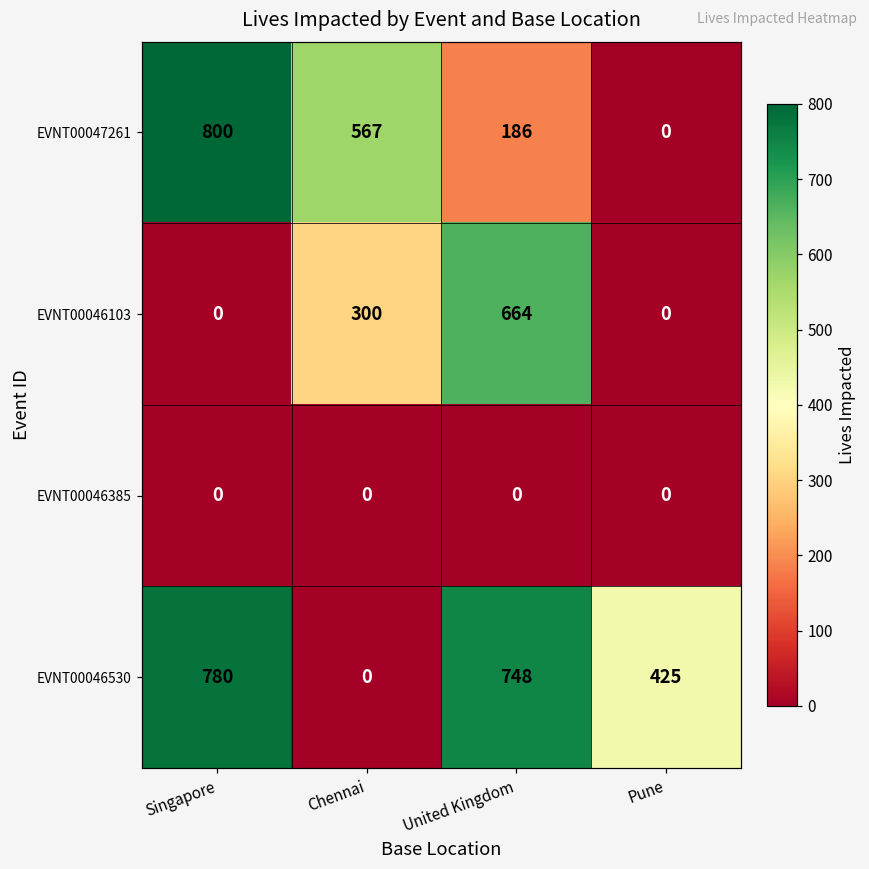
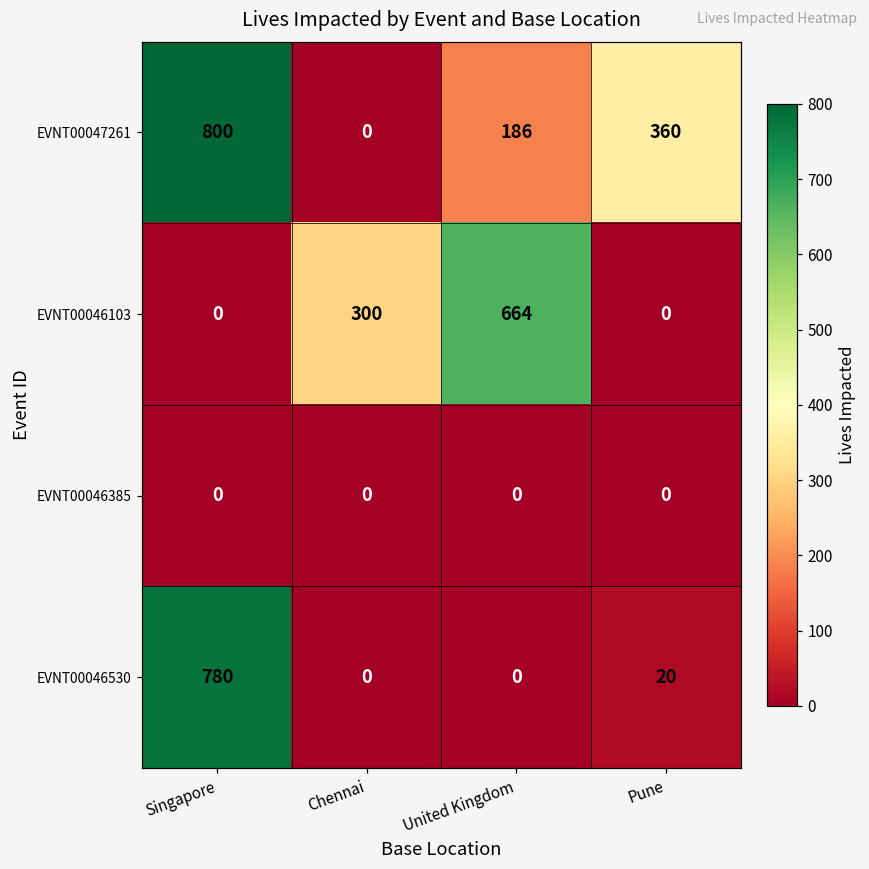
EVNT00047261, Chennai: 567 -> 0
EVNT00047261, Pune: 0 -> 360
EVNT00046530, United Kingdom: 748 -> 0
EVNT00046530, Pune: 425 -> 20
